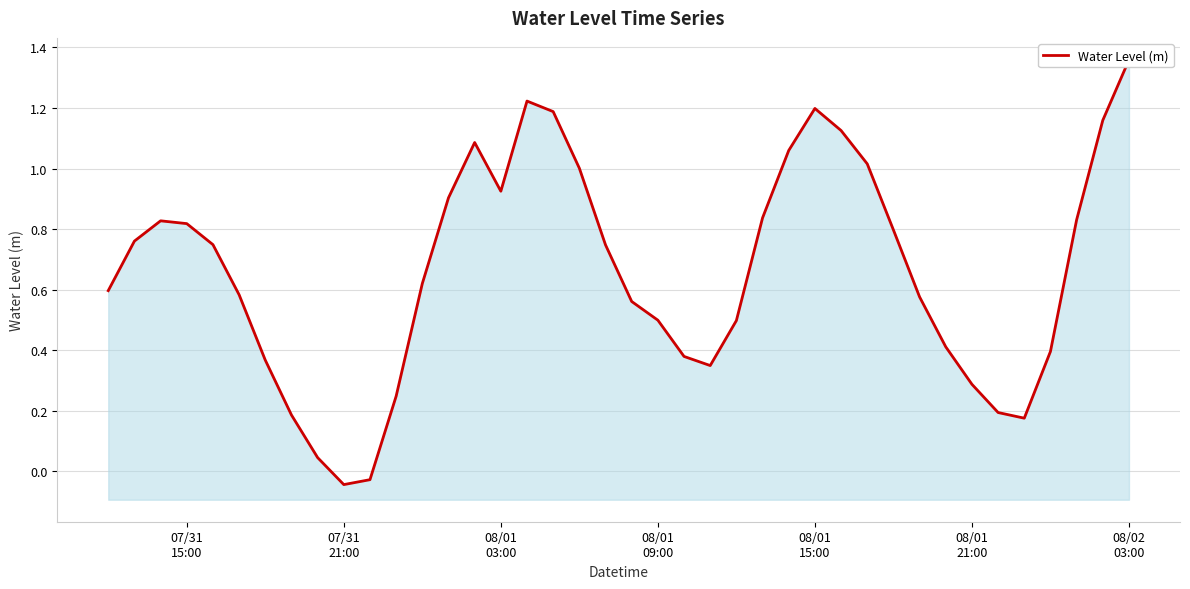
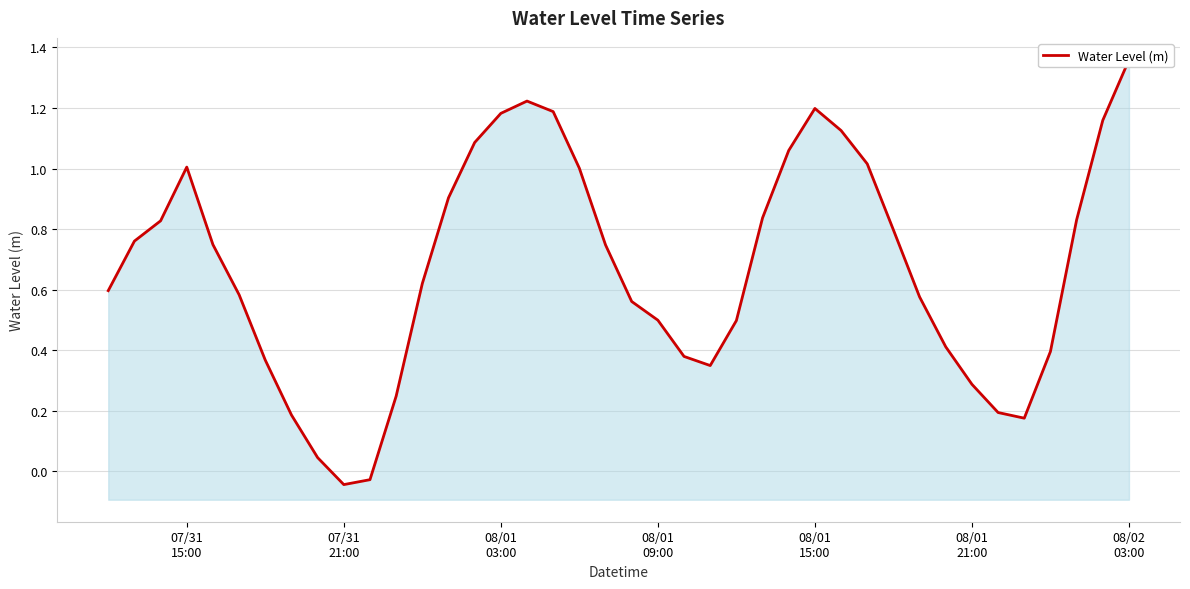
07/31 15:00: 0.82 -> 1.00
08/01 03:00: 0.92 -> 1.18
